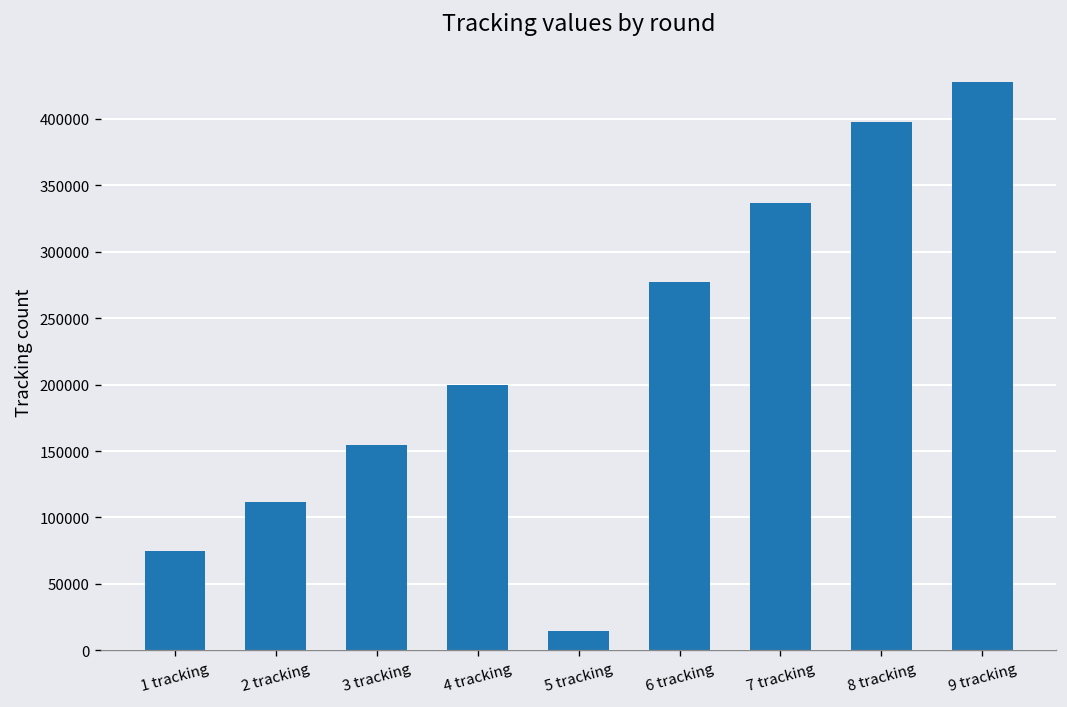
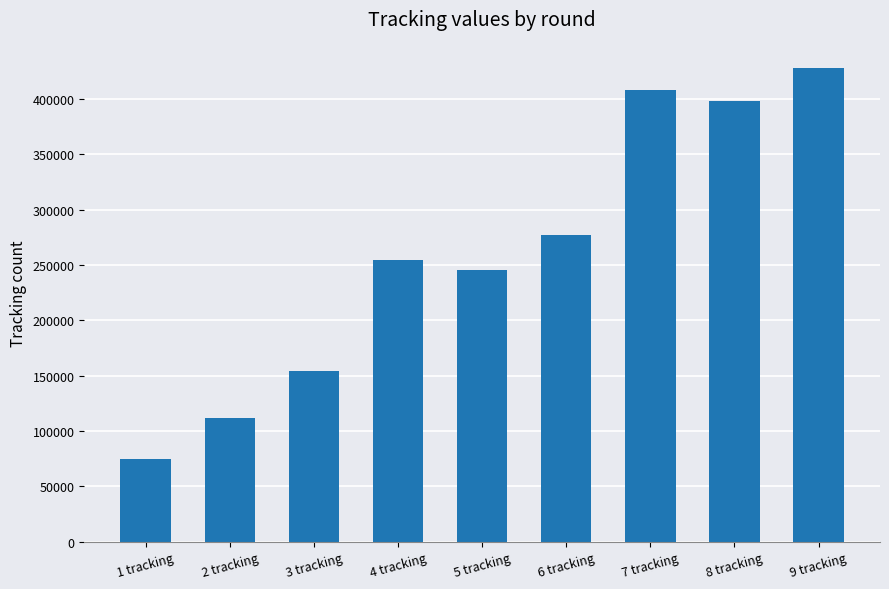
4 tracking: 200000 -> 255000
5 tracking: 15000 -> 246000
7 tracking: 337000 -> 408000
